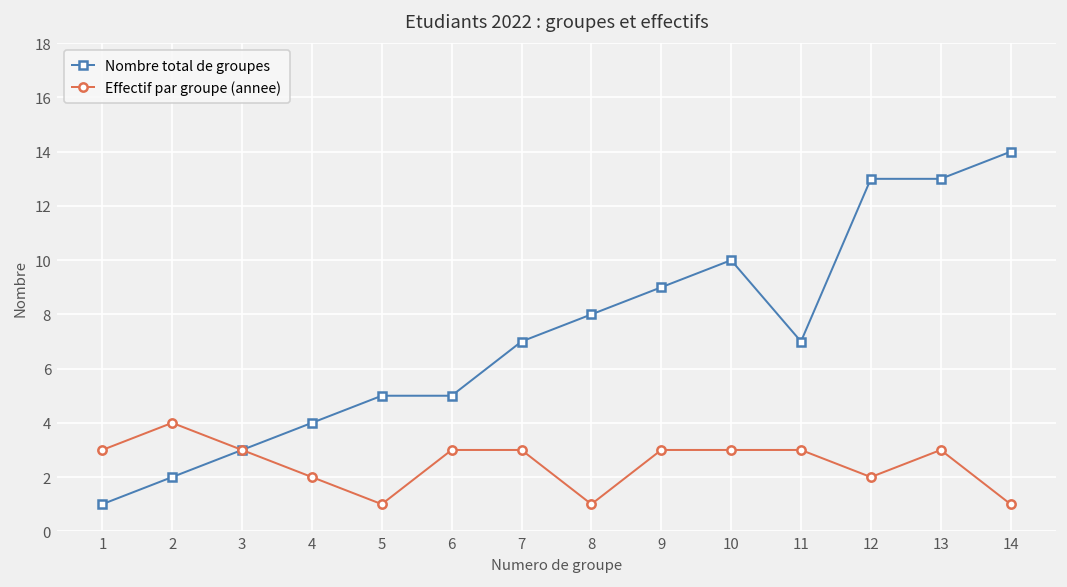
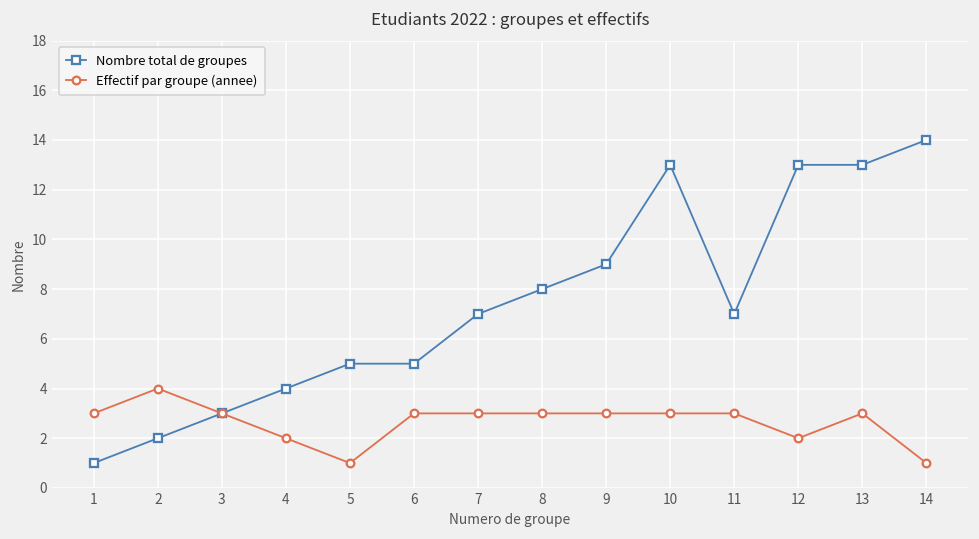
Effectif par groupe (annee), 8: 1 -> 3
Nombre total de groupes, 10: 10 -> 13
